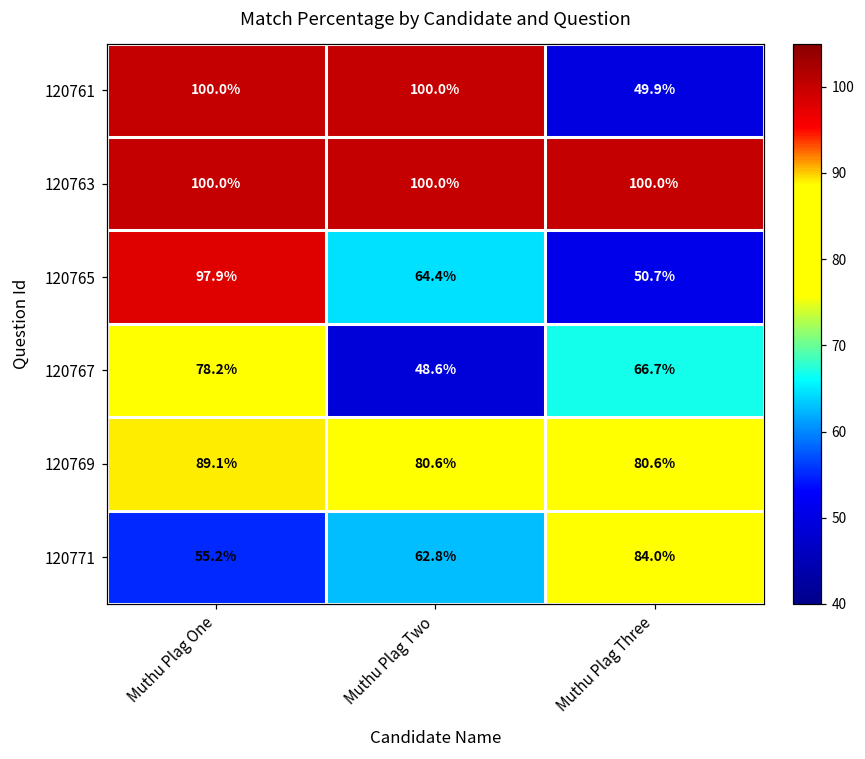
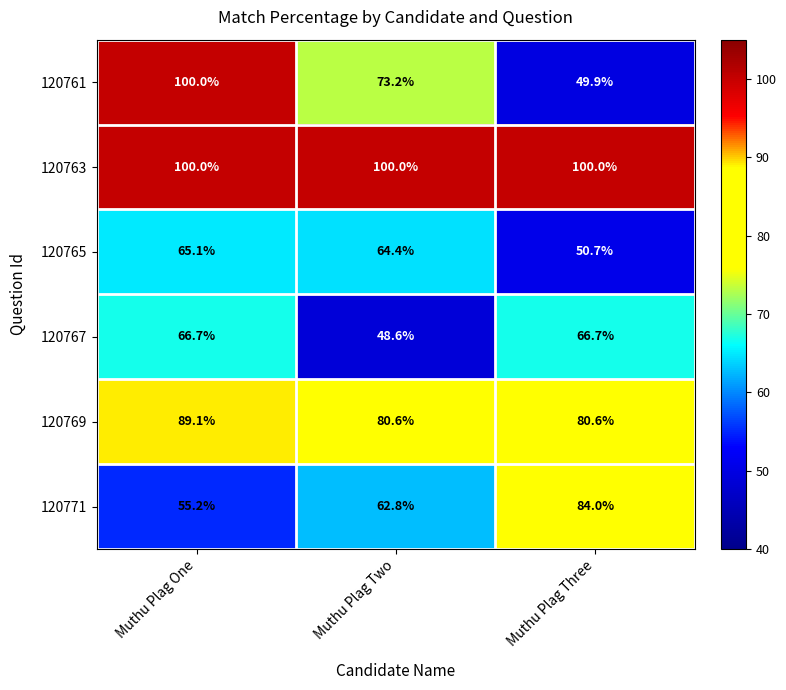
120761, Muthu Plag Two: 100.0% -> 73.2%
120765, Muthu Plag One: 97.9% -> 65.1%
120767, Muthu Plag One: 78.2% -> 66.7%
